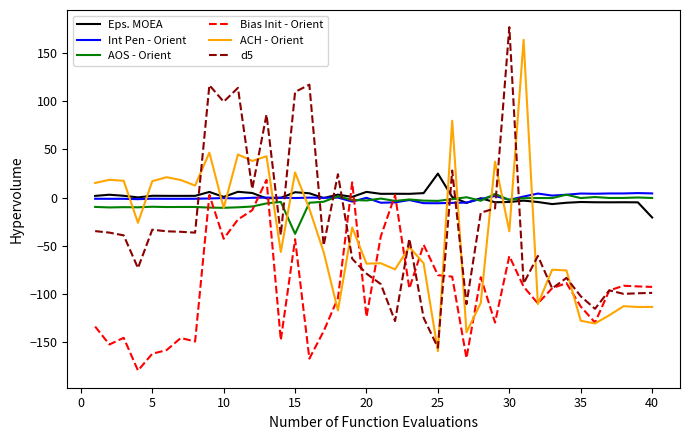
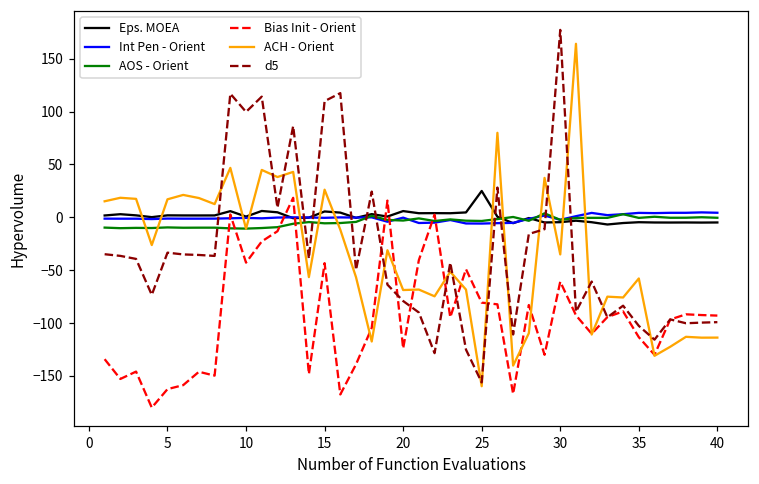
AOS - Orient, 15: -40 -> -10
ACH - Orient, 35: -130 -> -60
Eps. MOEA, 40: -20 -> 0
